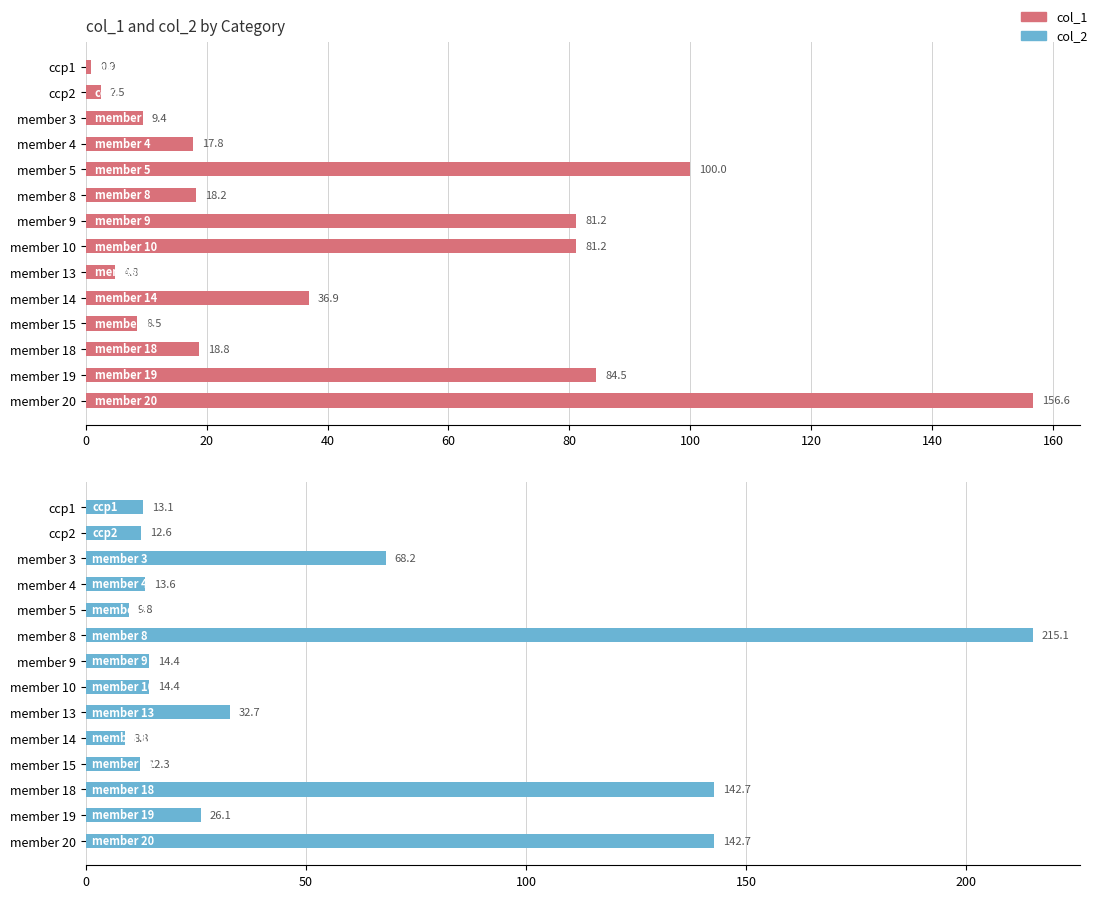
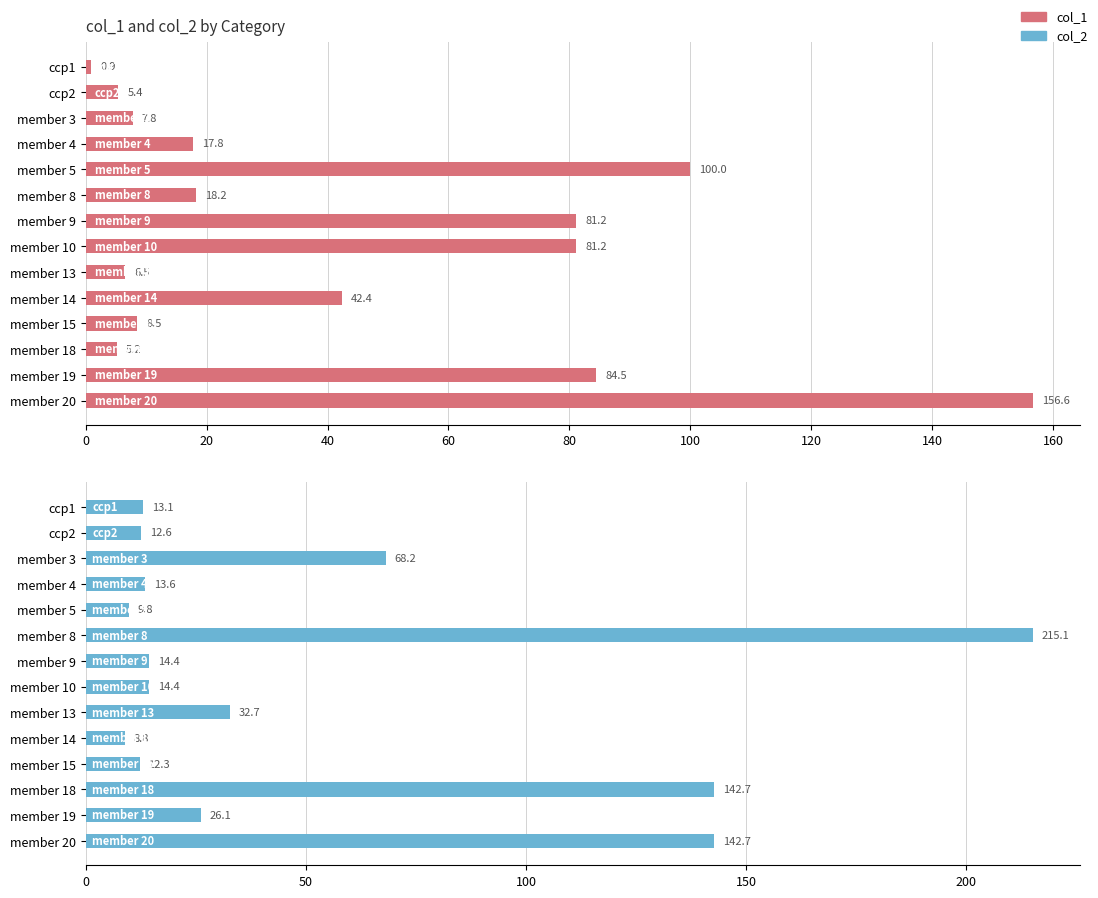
col_1 and col_2 by Category, ccp2: 2.5 -> 5.4
col_1 and col_2 by Category, member 3: 9.4 -> 7.8
col_1 and col_2 by Category, member 13: 4.8 -> 6.5
col_1 and col_2 by Category, member 14: 36.9 -> 42.4
col_1 and col_2 by Category, member 18: 18.8 -> 5.2
